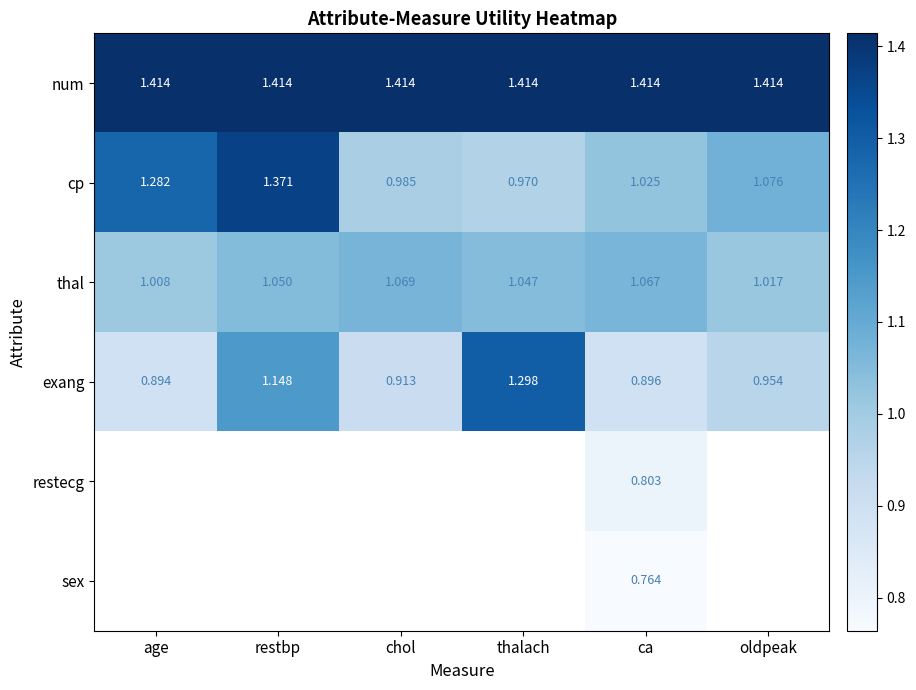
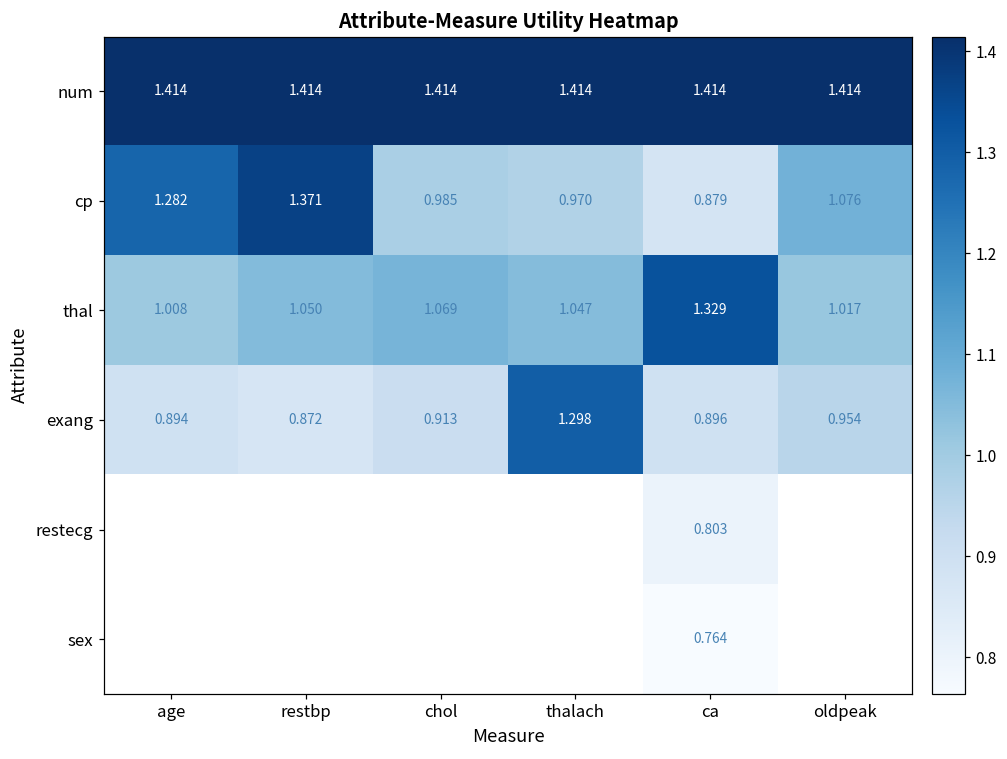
cp, ca: 1.025 -> 0.879
thal, ca: 1.067 -> 1.329
exang, restbp: 1.148 -> 0.872
